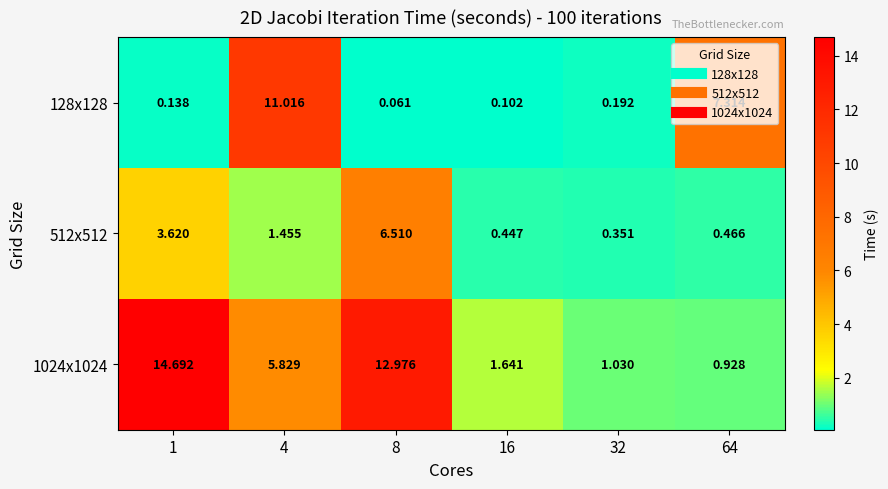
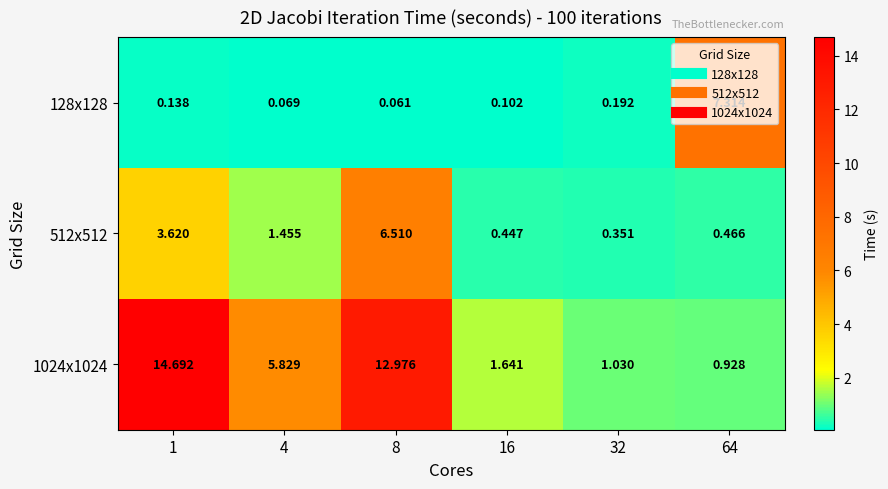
128x128, 4: 11.016 -> 0.069
